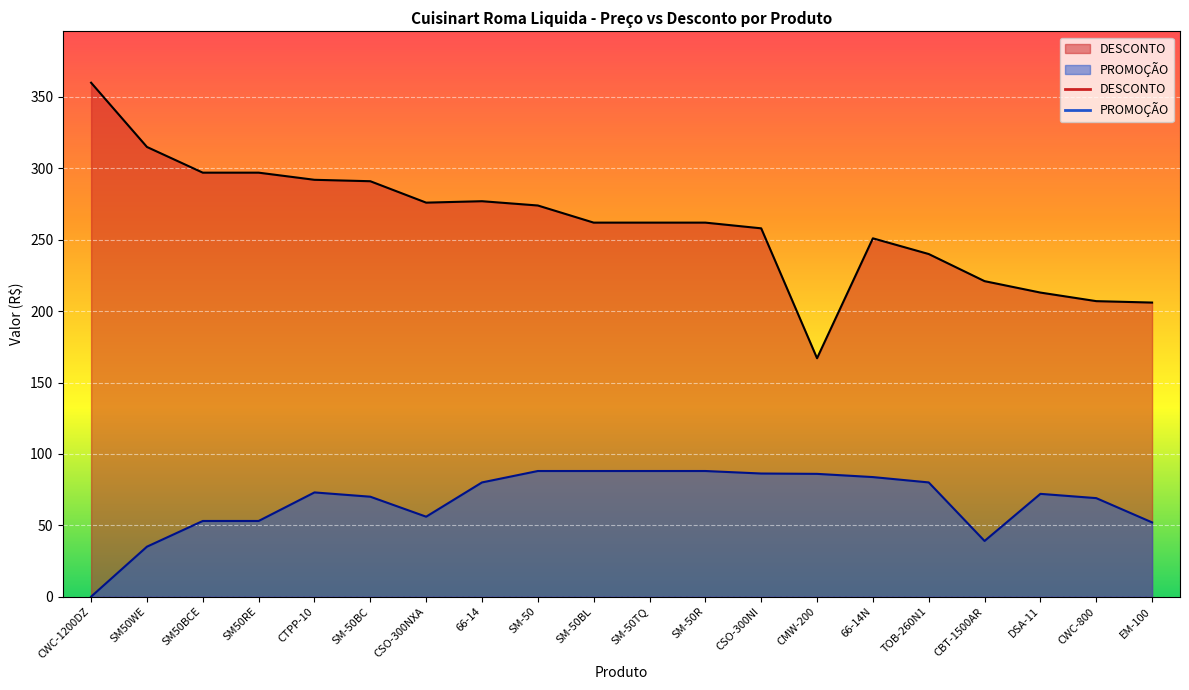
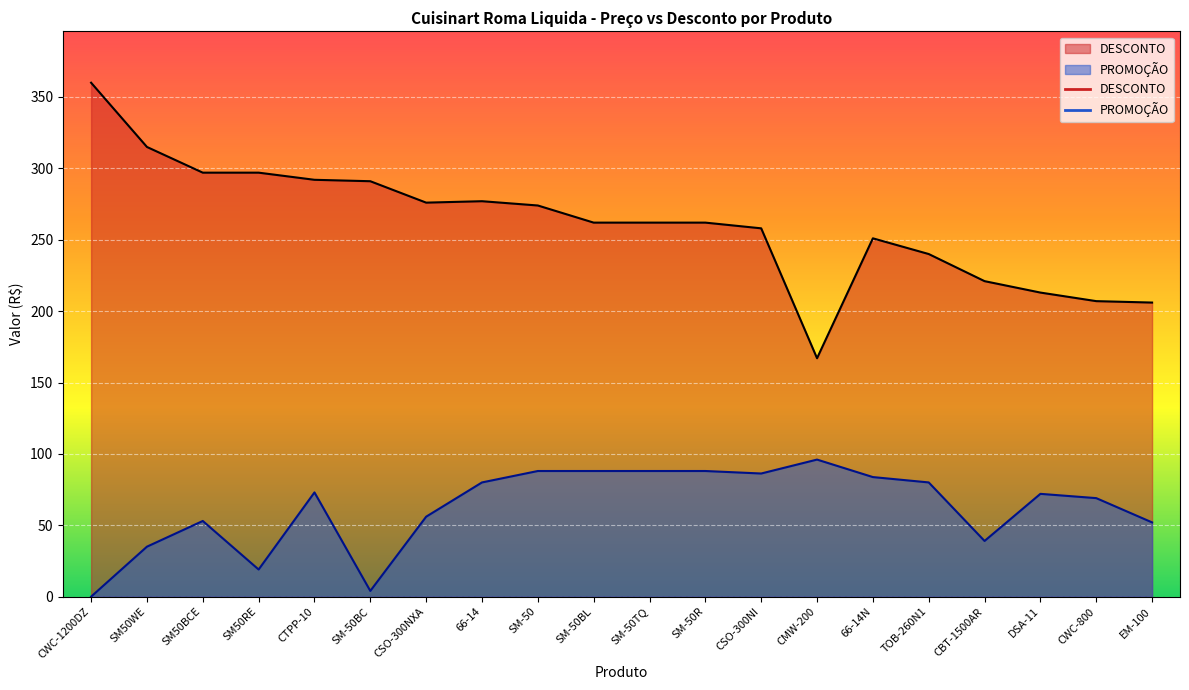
PROMOÇÃO, SM50RE: 53 -> 19
PROMOÇÃO, SM-50BC: 70 -> 4
PROMOÇÃO, CMW-200: 86 -> 96
